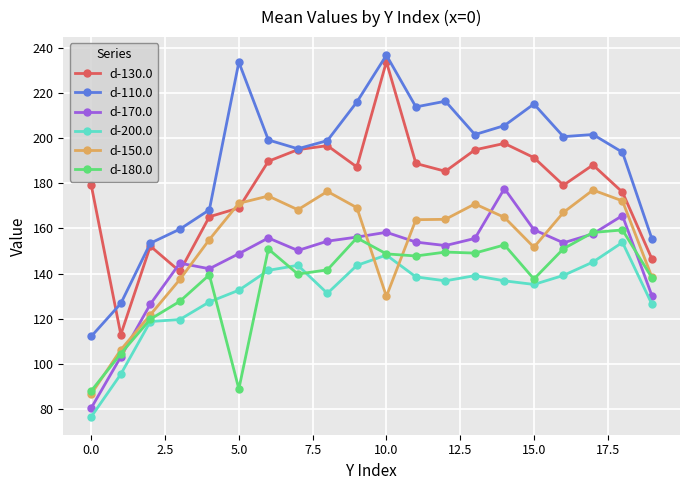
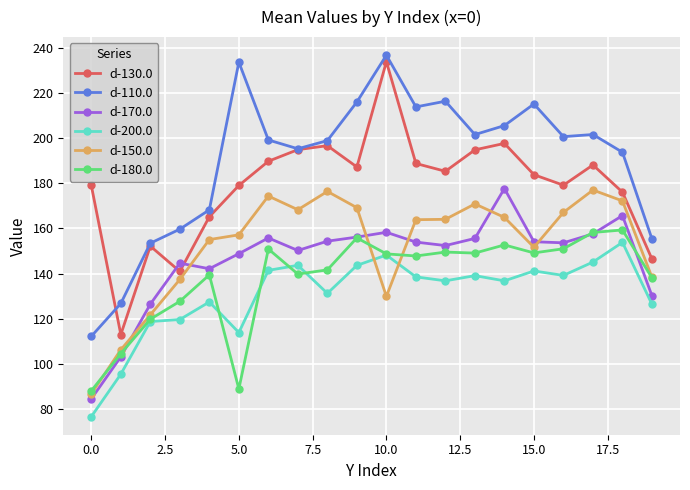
d-170.0, 0.0: 80 -> 84
d-130.0, 5.0: 169 -> 179
d-200.0, 5.0: 133 -> 114
d-150.0, 5.0: 171 -> 157
d-130.0, 15.0: 191 -> 184
d-170.0, 15.0: 159 -> 154
d-200.0, 15.0: 135 -> 141
d-180.0, 15.0: 138 -> 149
